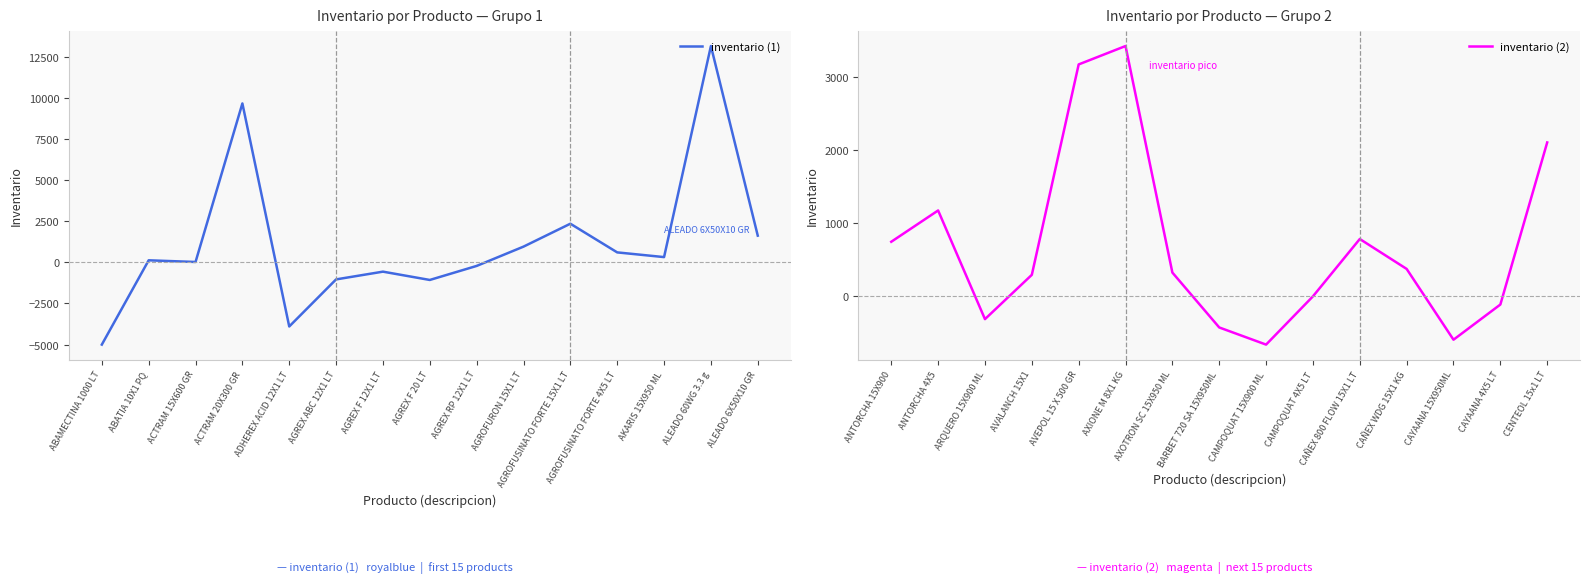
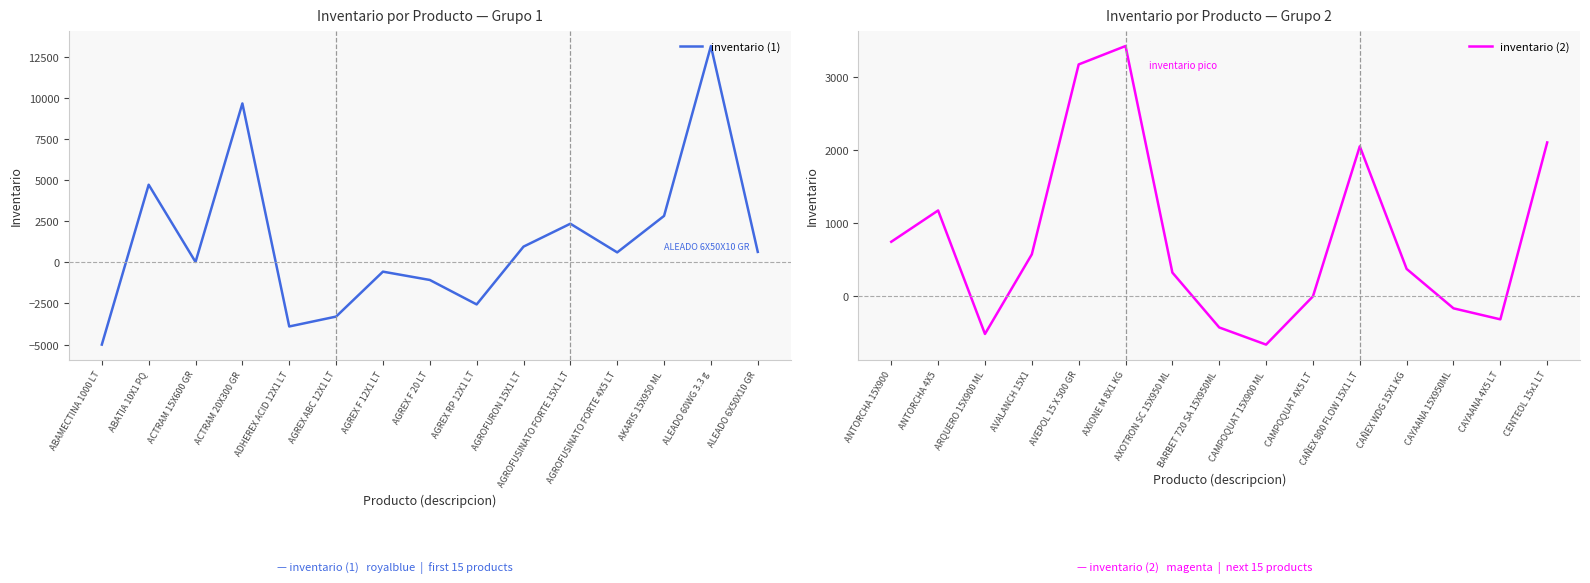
Inventario por Producto — Grupo 1, ABATIA 10X1 PQ: 100 -> 4700
Inventario por Producto — Grupo 1, AGREX ABC 12X1 LT: -1000 -> -3300
Inventario por Producto — Grupo 1, AGREX RP 12X1 LT: -200 -> -2600
Inventario por Producto — Grupo 1, AKARIS 15X950 ML: 300 -> 2800
Inventario por Producto — Grupo 1, ALEADO 6X50X10 GR: 1600 -> 600
Inventario por Producto — Grupo 2, ARQUERO 15X900 ML: -300 -> -500
Inventario por Producto — Grupo 2, AVALANCH 15X1: 300 -> 600
Inventario por Producto — Grupo 2, CAÑEX 800 FLOW 15X1 LT: 800 -> 2100
Inventario por Producto — Grupo 2, CAYAANA 15X950ML: -600 -> -200
Inventario por Producto — Grupo 2, CAYAANA 4X5 LT: -100 -> -300
